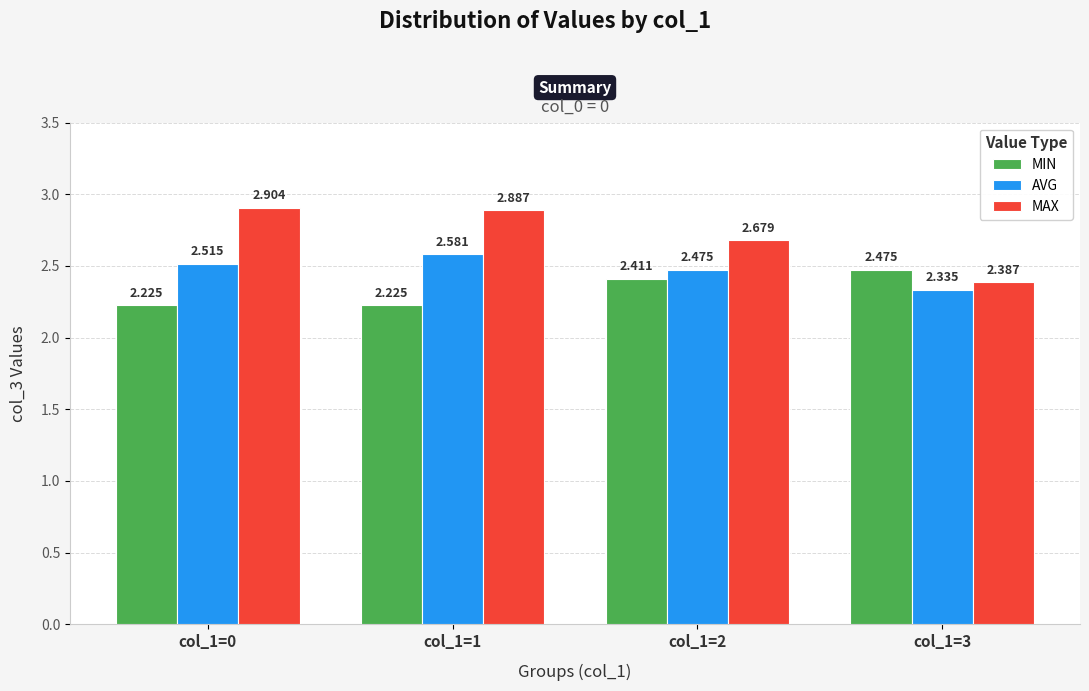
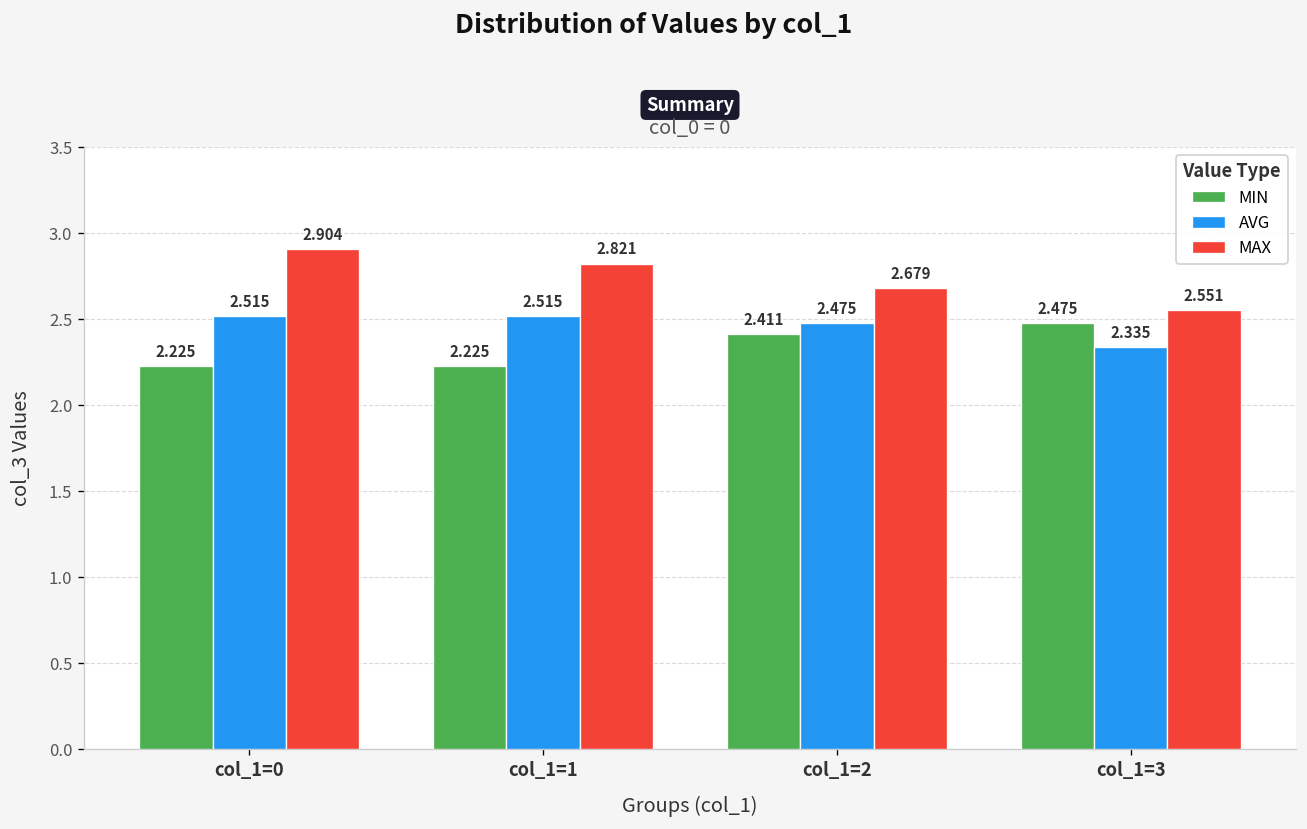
AVG, col_1=1: 2.581 -> 2.515
MAX, col_1=1: 2.887 -> 2.821
MAX, col_1=3: 2.387 -> 2.551
